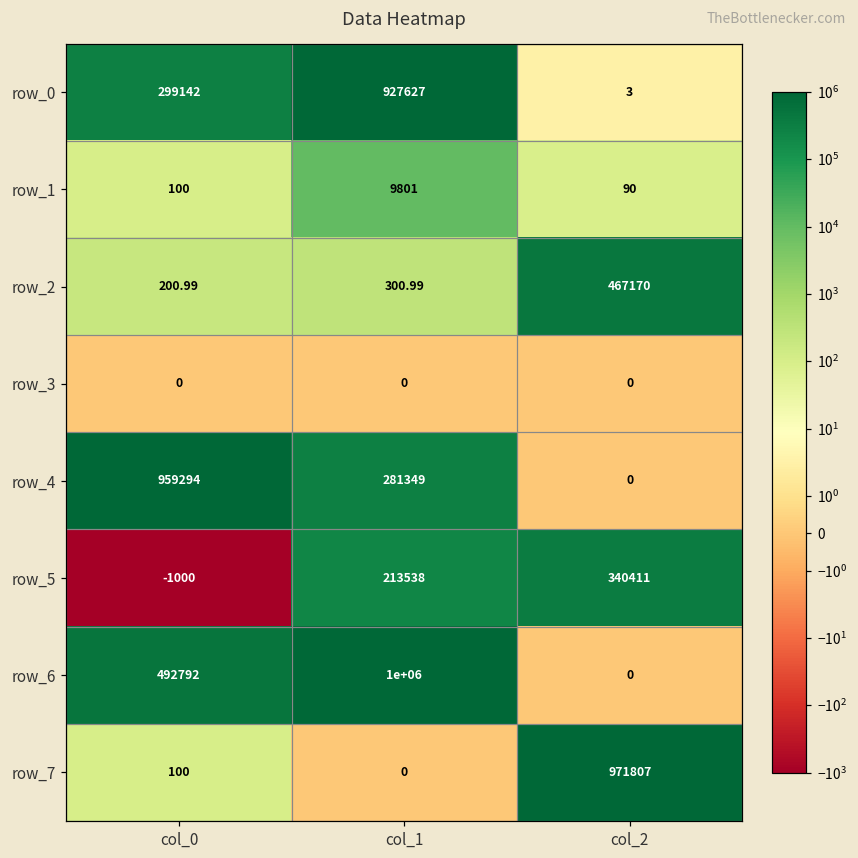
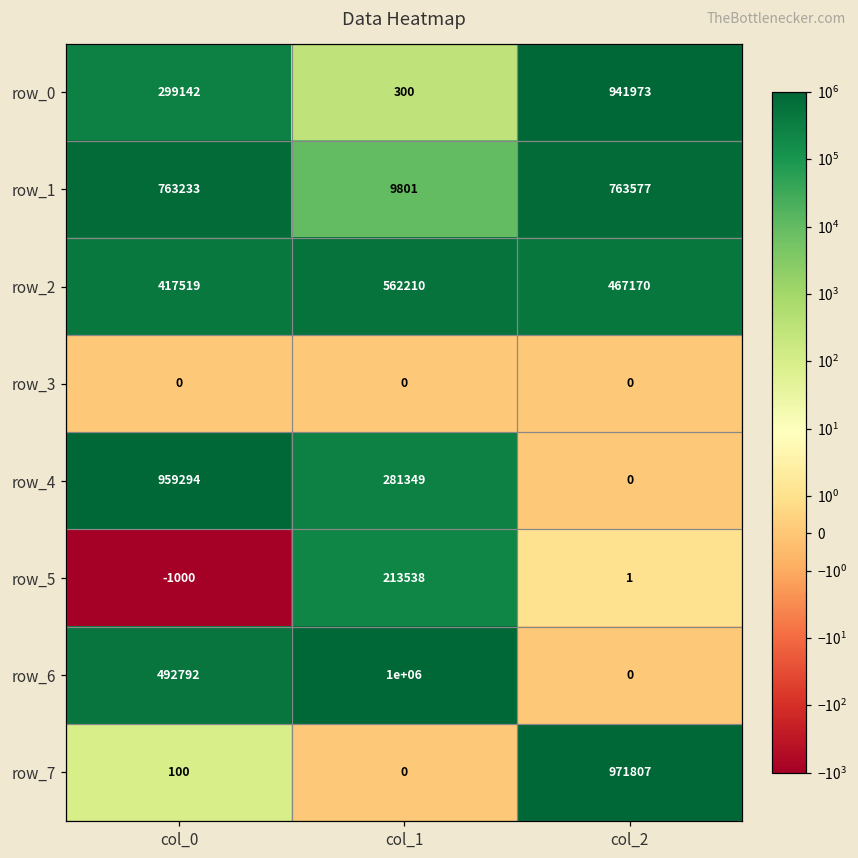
row_0, col_1: 927627 -> 300
row_0, col_2: 3 -> 941973
row_1, col_0: 100 -> 763233
row_1, col_2: 90 -> 763577
row_2, col_0: 200.99 -> 417519
row_2, col_1: 300.99 -> 562210
row_5, col_2: 340411 -> 1
